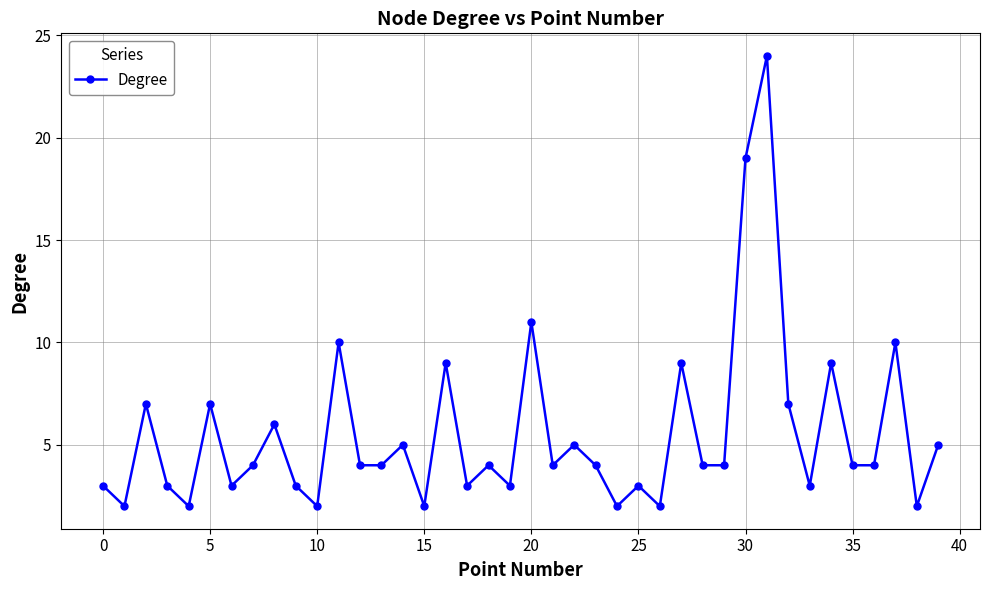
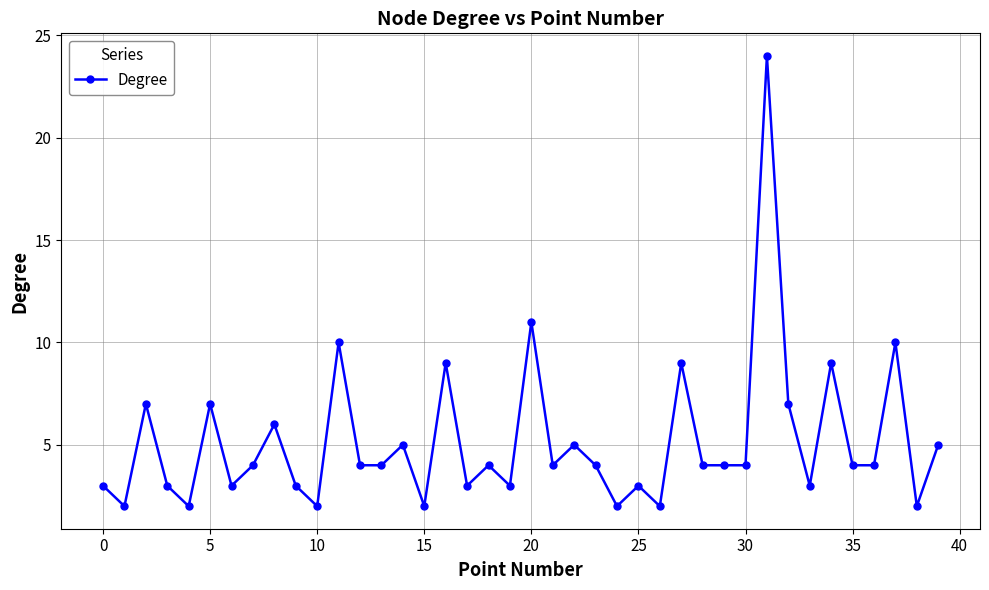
30: 19 -> 4
